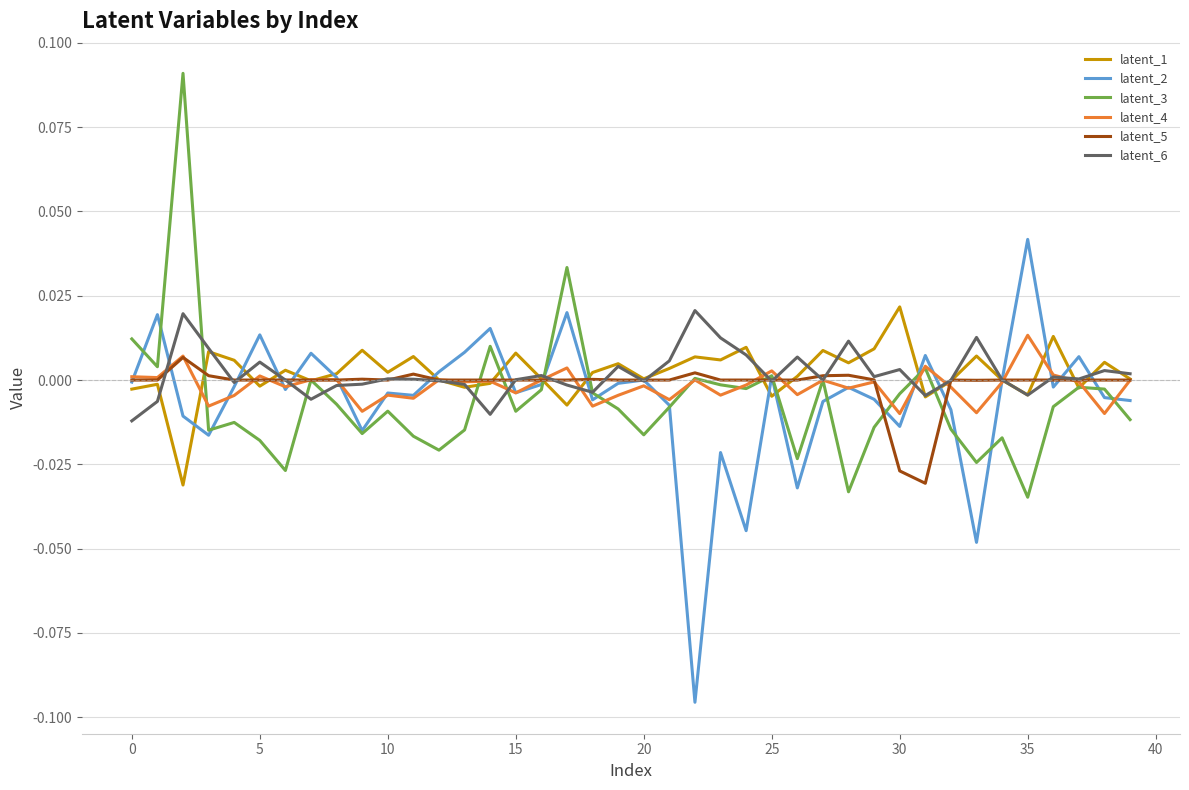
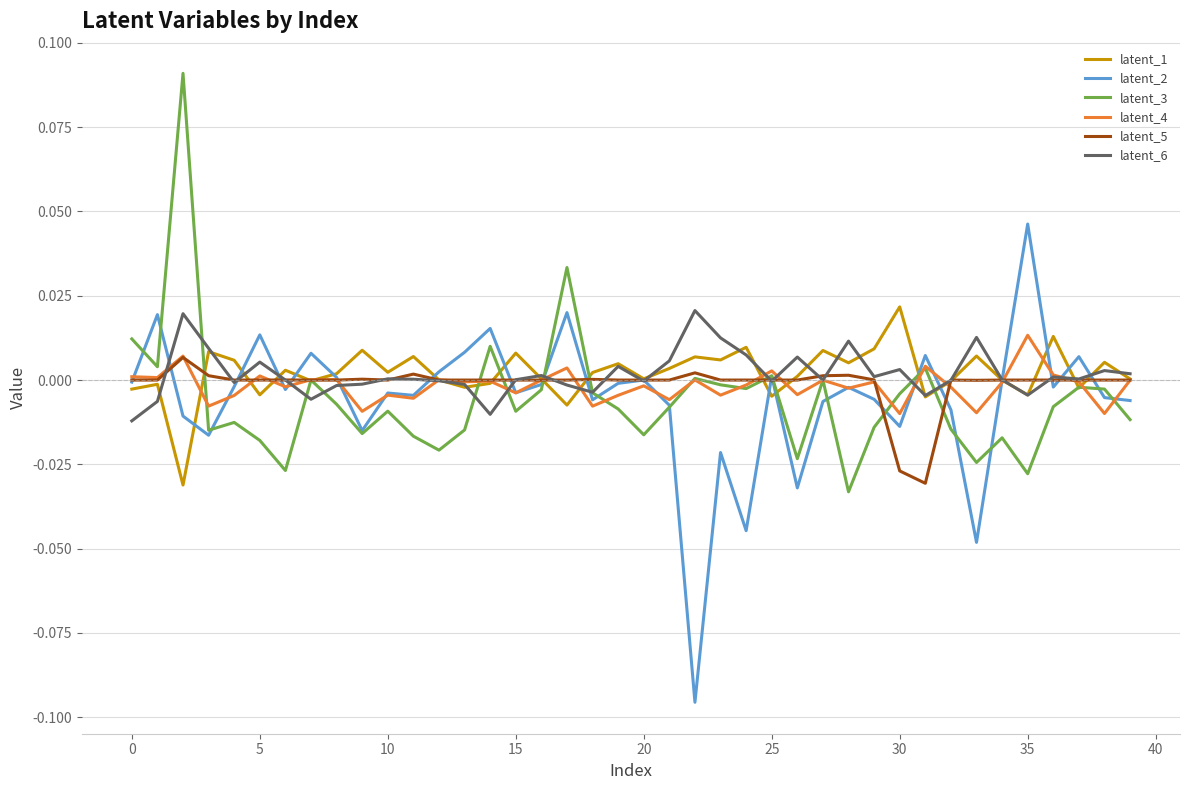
latent_1, 5: -0.002 -> -0.004
latent_2, 35: 0.042 -> 0.046
latent_3, 35: -0.035 -> -0.028
